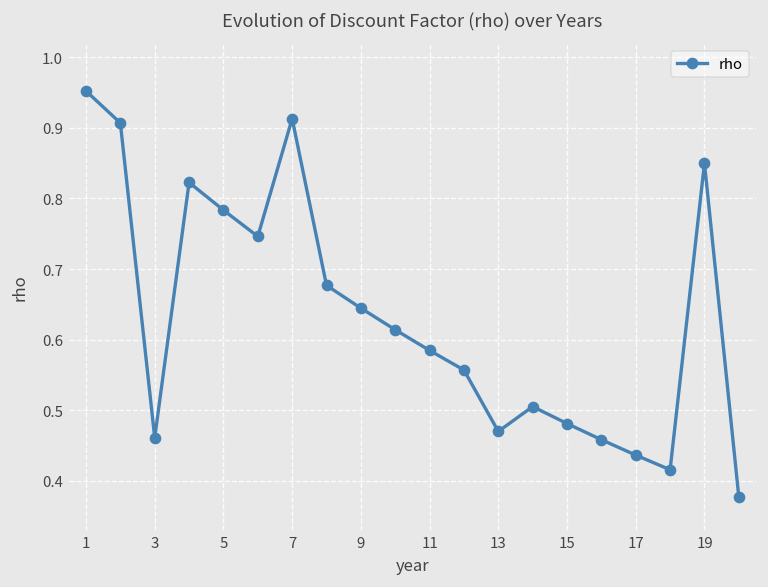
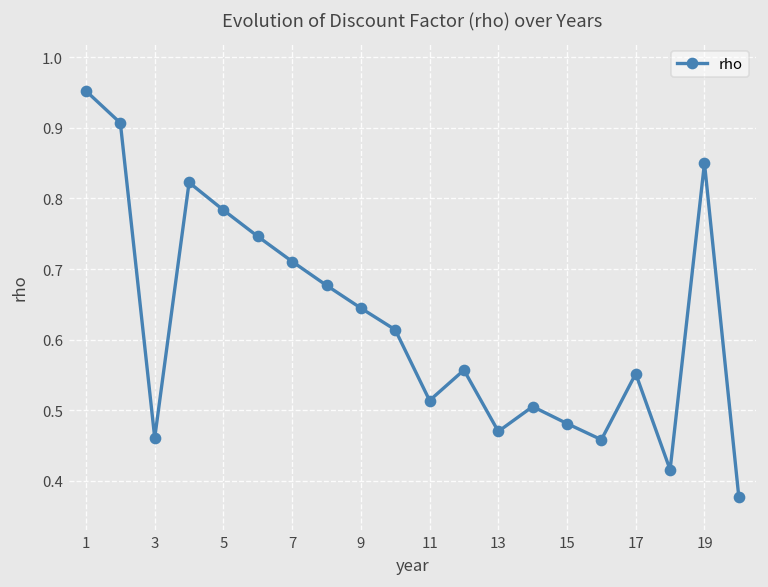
7: 0.91 -> 0.71
11: 0.58 -> 0.51
17: 0.44 -> 0.55
